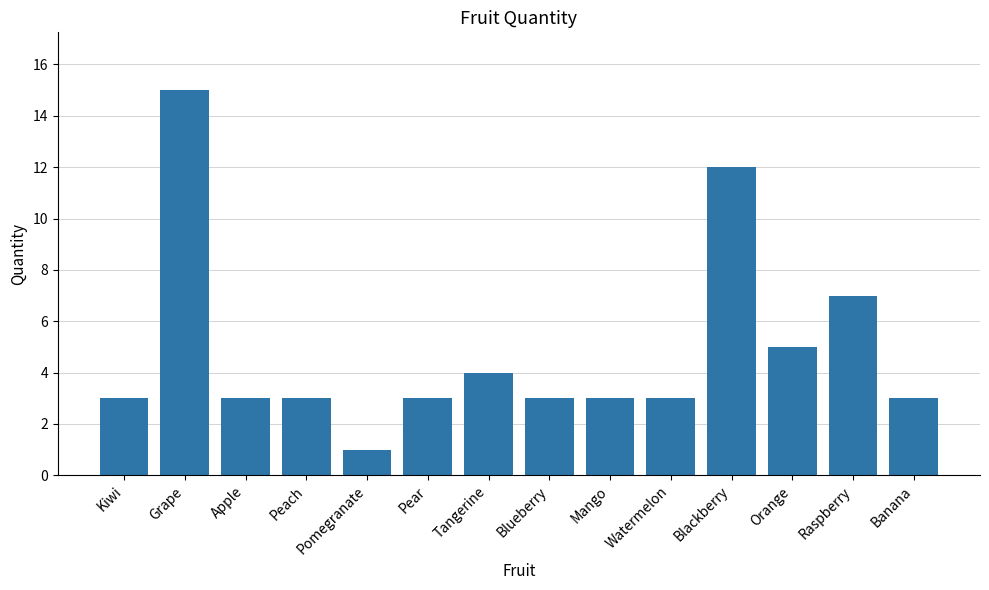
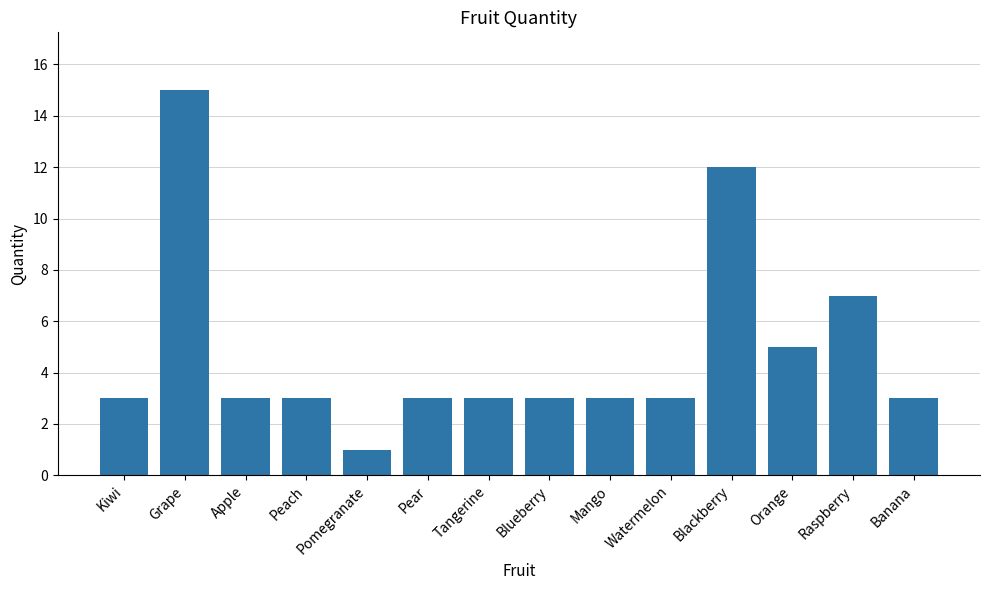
Tangerine: 4 -> 3
